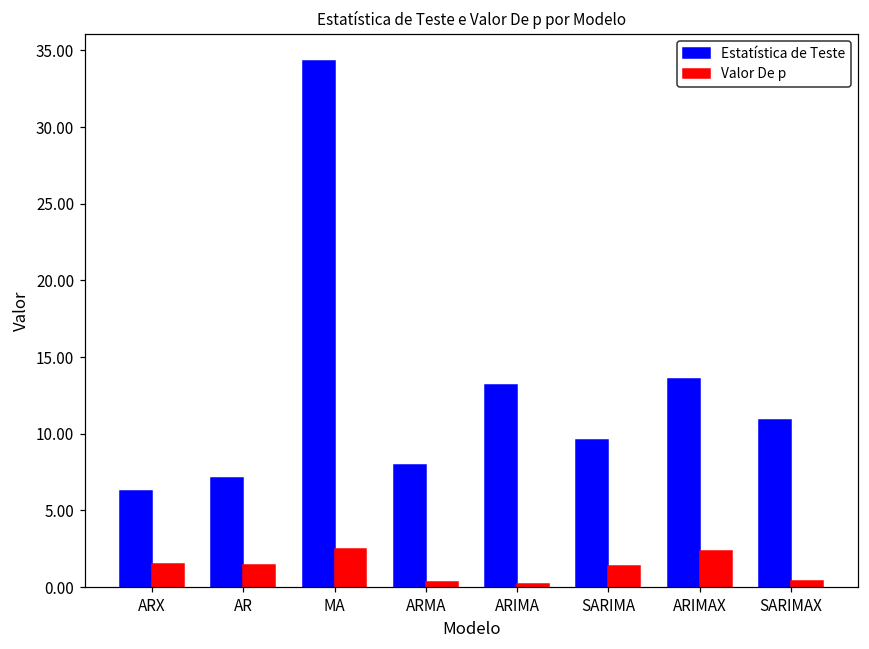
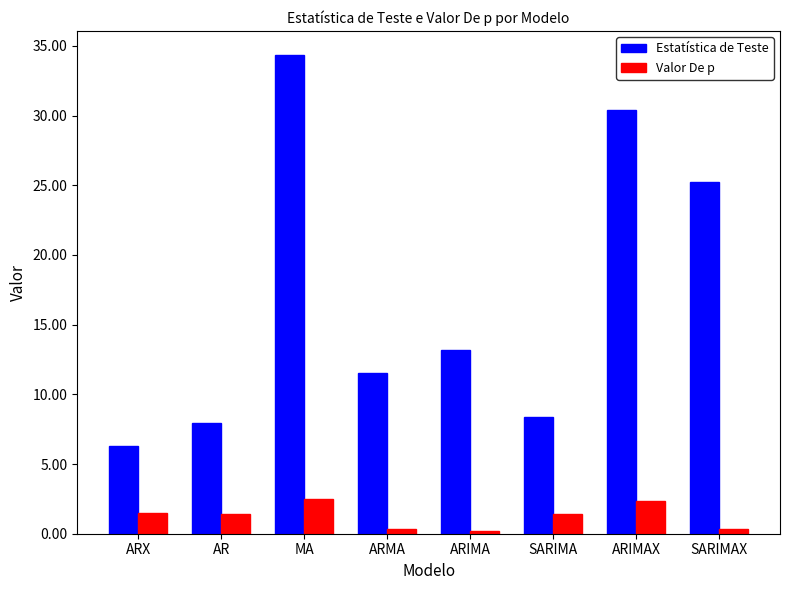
Estatística de Teste, AR: 7.1 -> 7.9
Estatística de Teste, ARMA: 8.0 -> 11.5
Estatística de Teste, SARIMA: 9.6 -> 8.4
Estatística de Teste, ARIMAX: 13.6 -> 30.4
Estatística de Teste, SARIMAX: 10.9 -> 25.3
